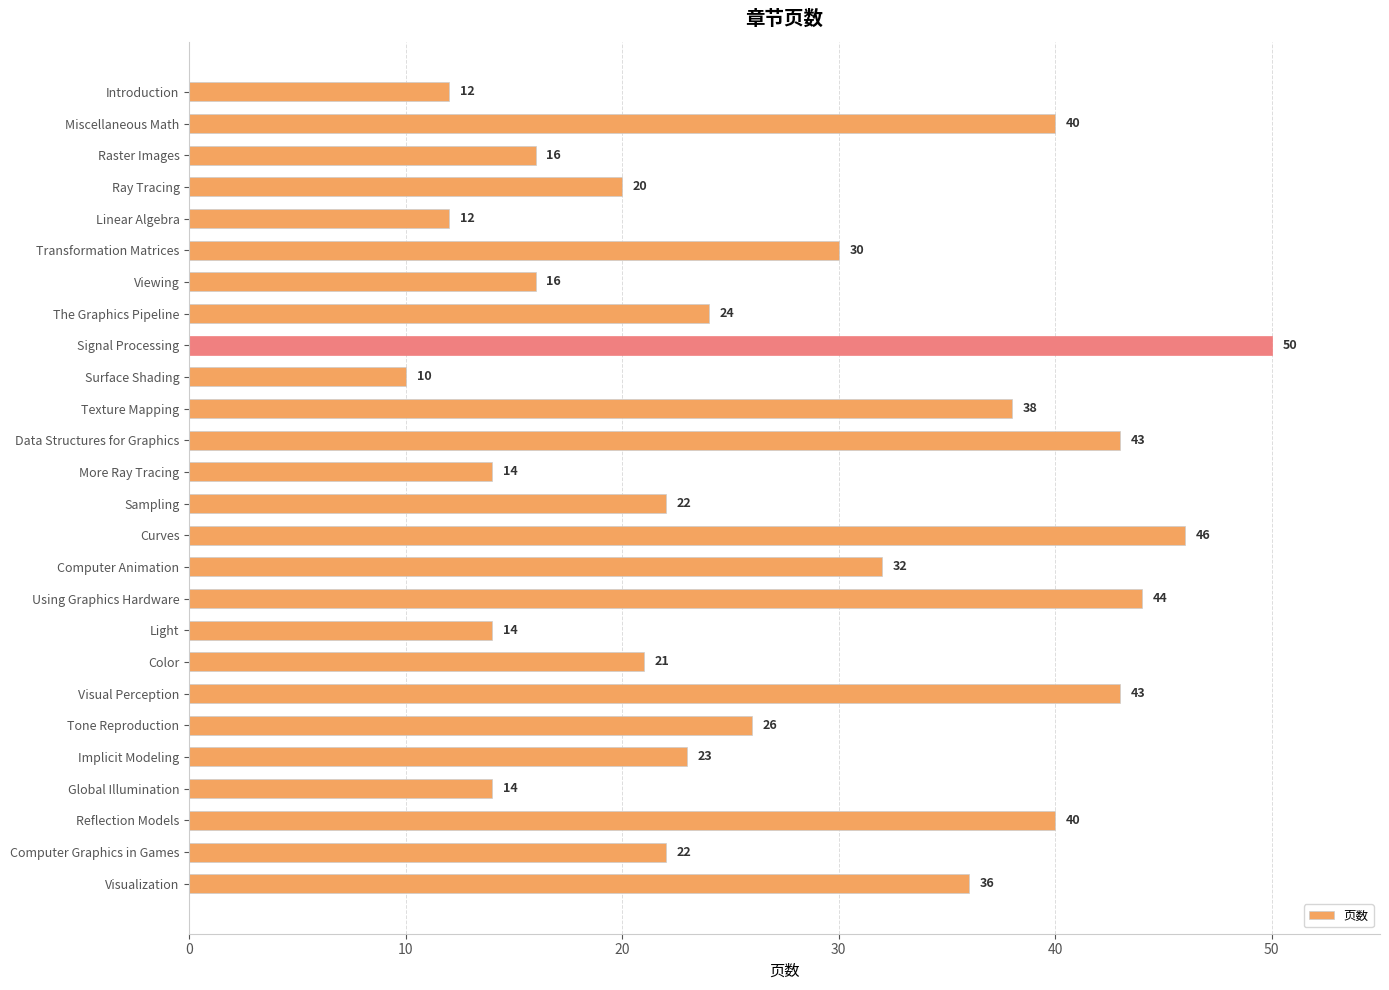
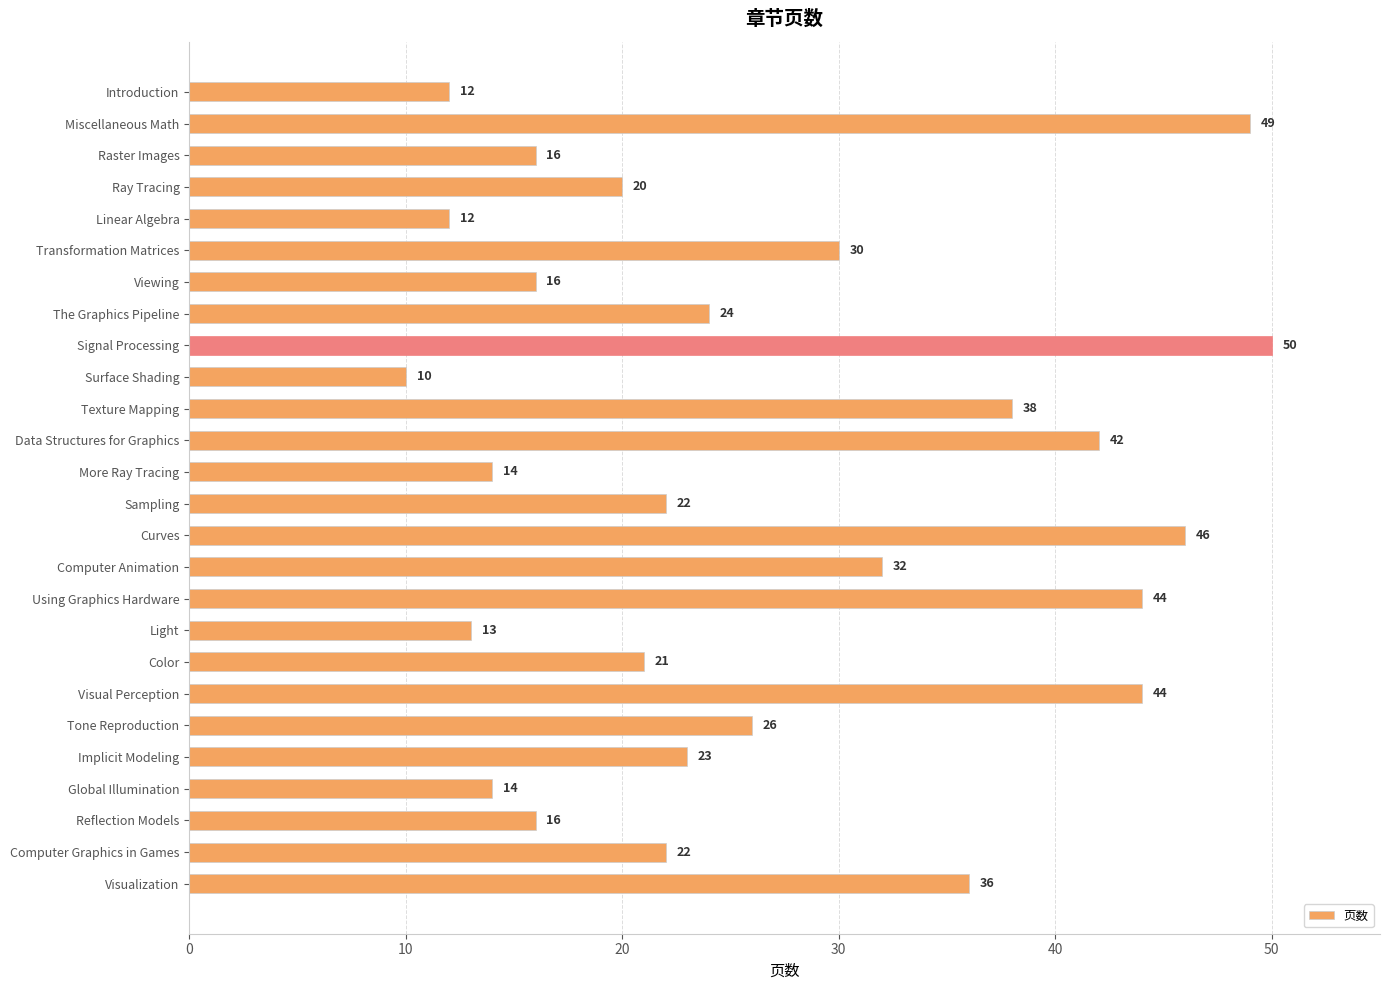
Miscellaneous Math: 40 -> 49
Data Structures for Graphics: 43 -> 42
Light: 14 -> 13
Visual Perception: 43 -> 44
Reflection Models: 40 -> 16
